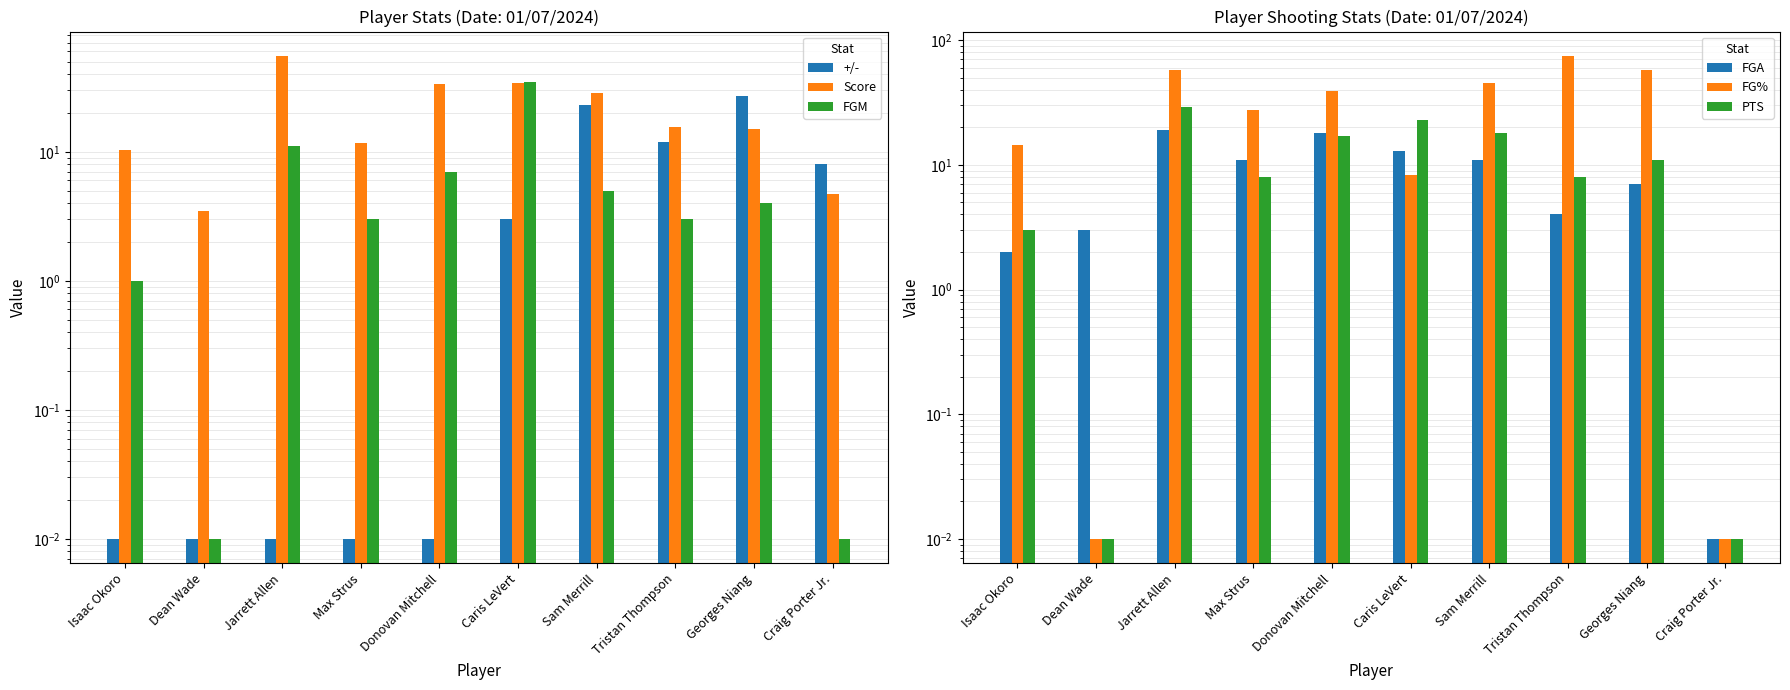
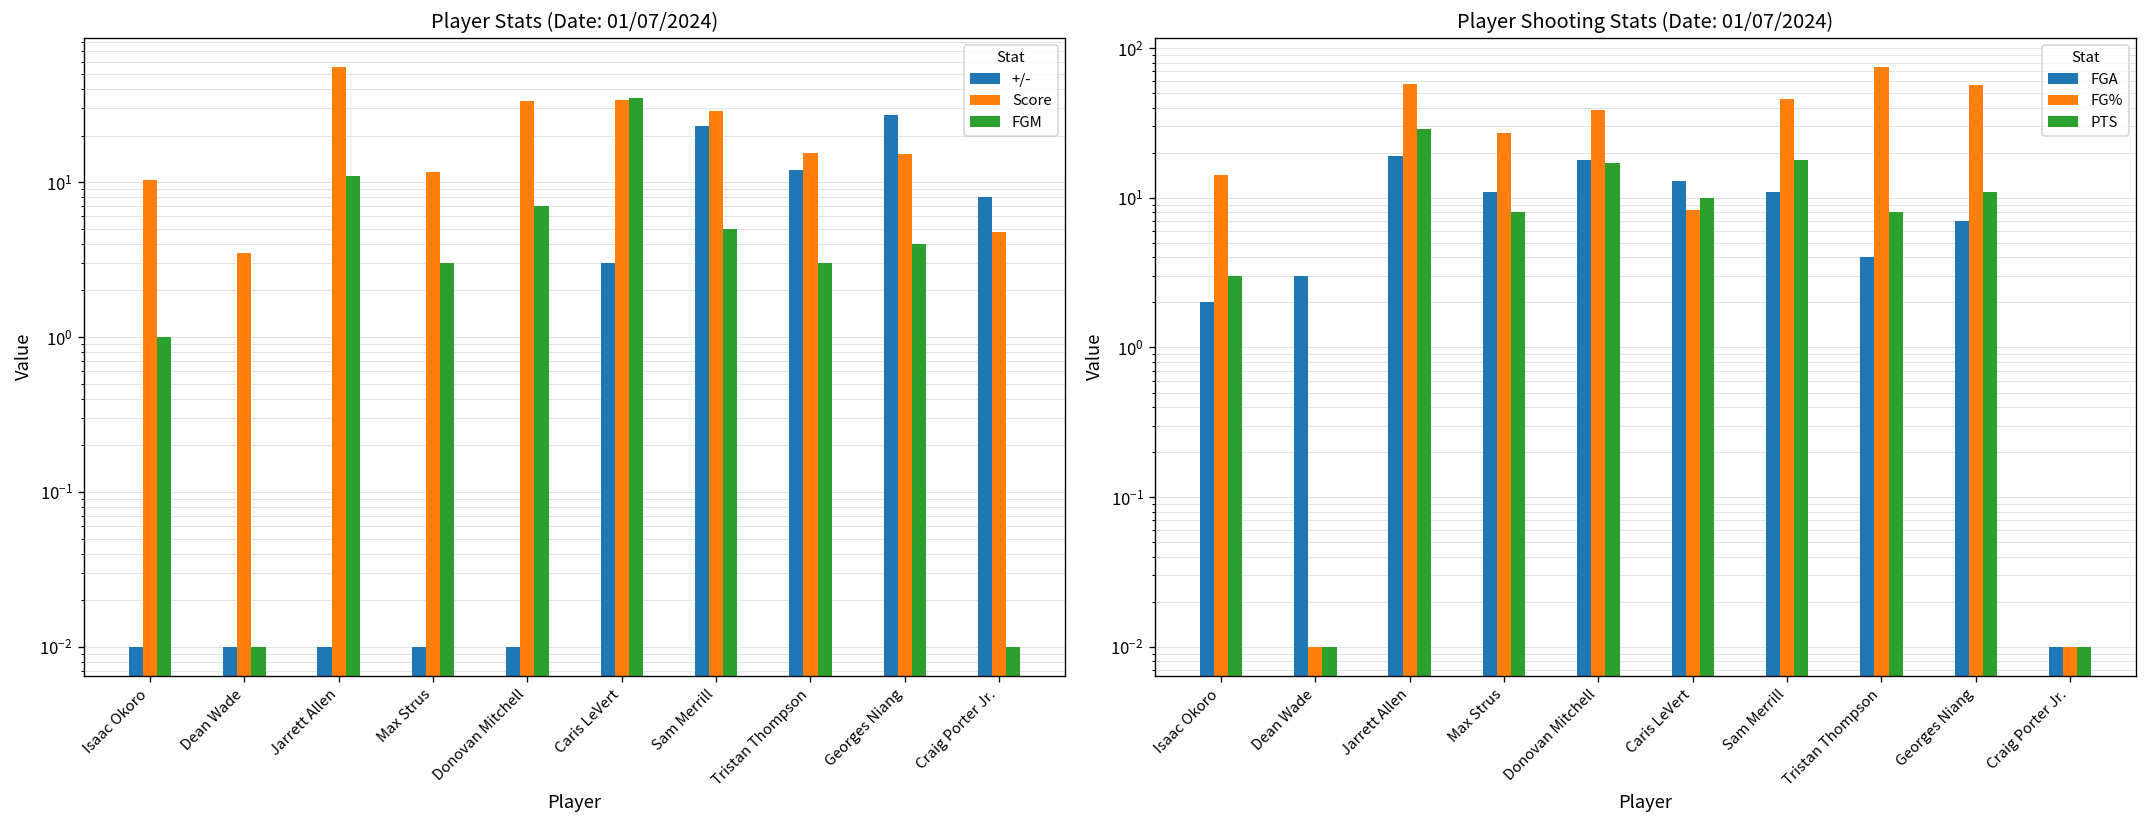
Player Shooting Stats (Date: 01/07/2024), PTS, Caris LeVert: 23 -> 10
